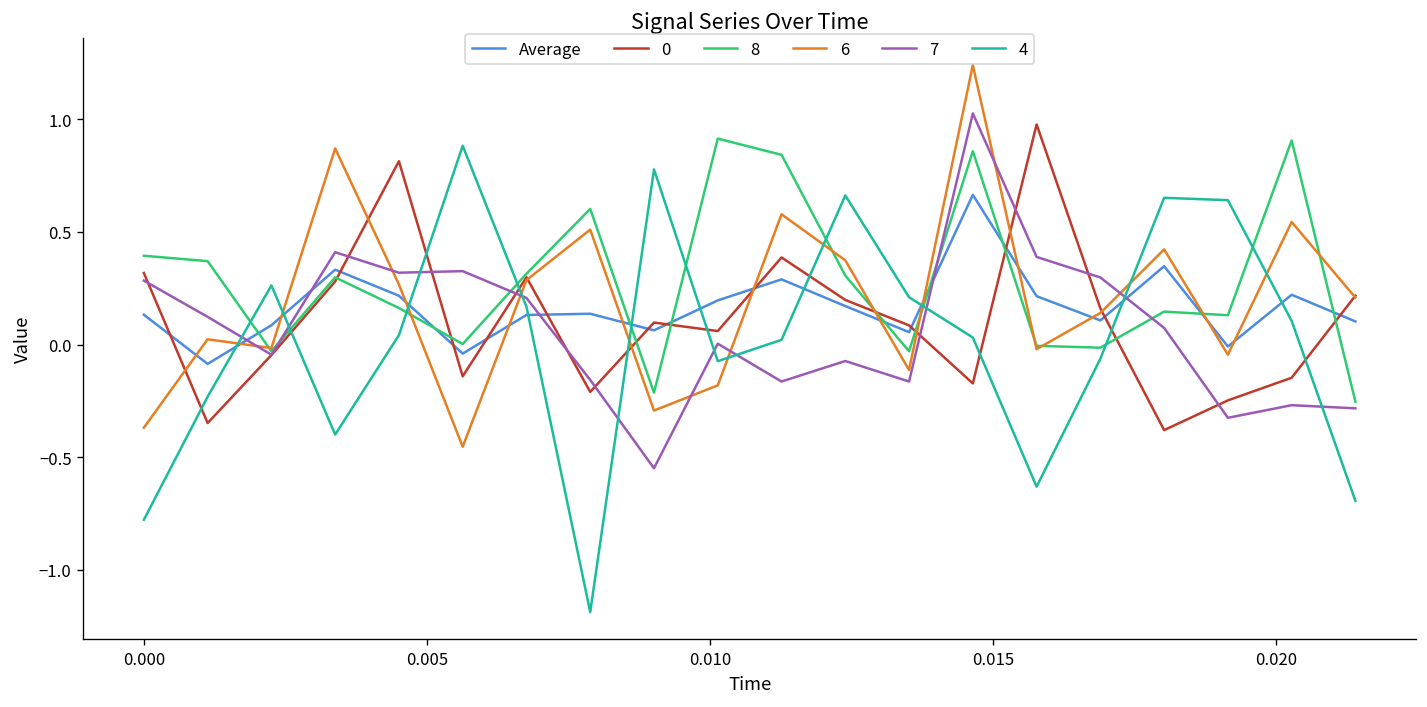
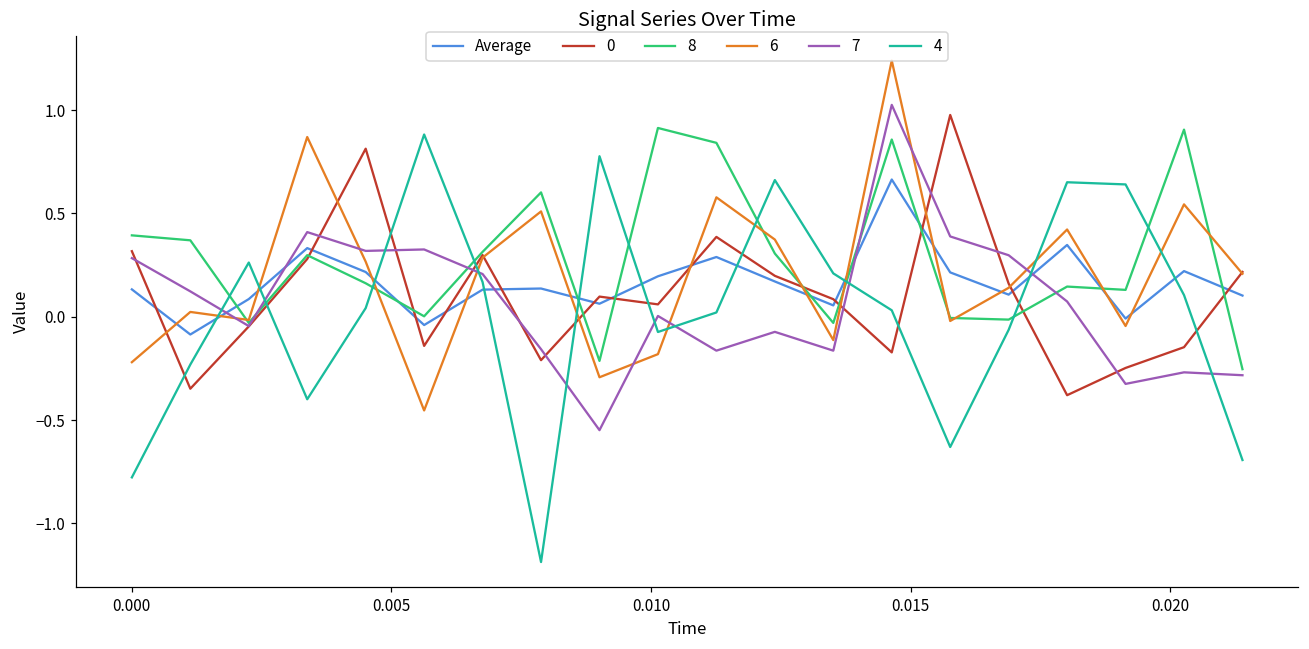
6, 0.000: -0.37 -> -0.22
